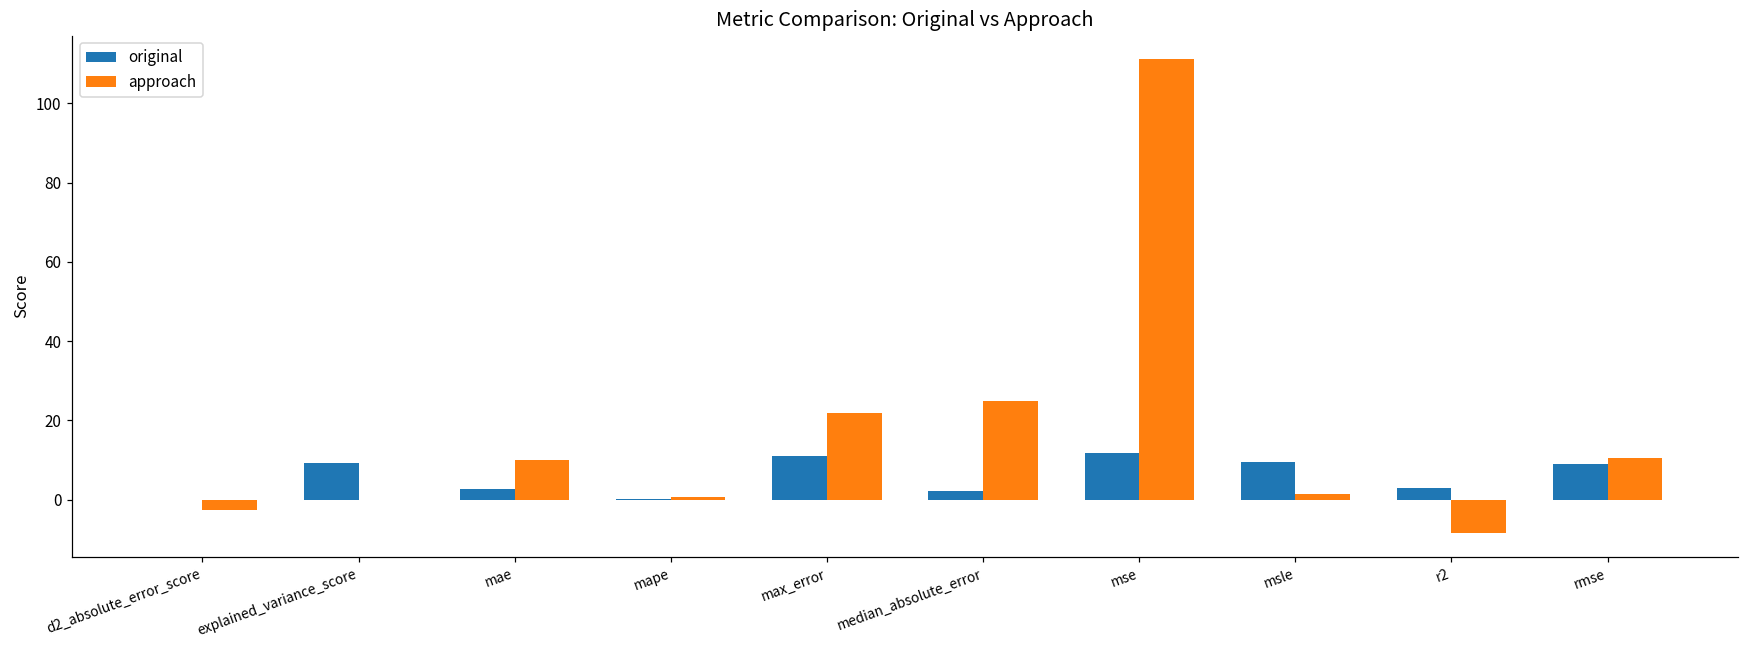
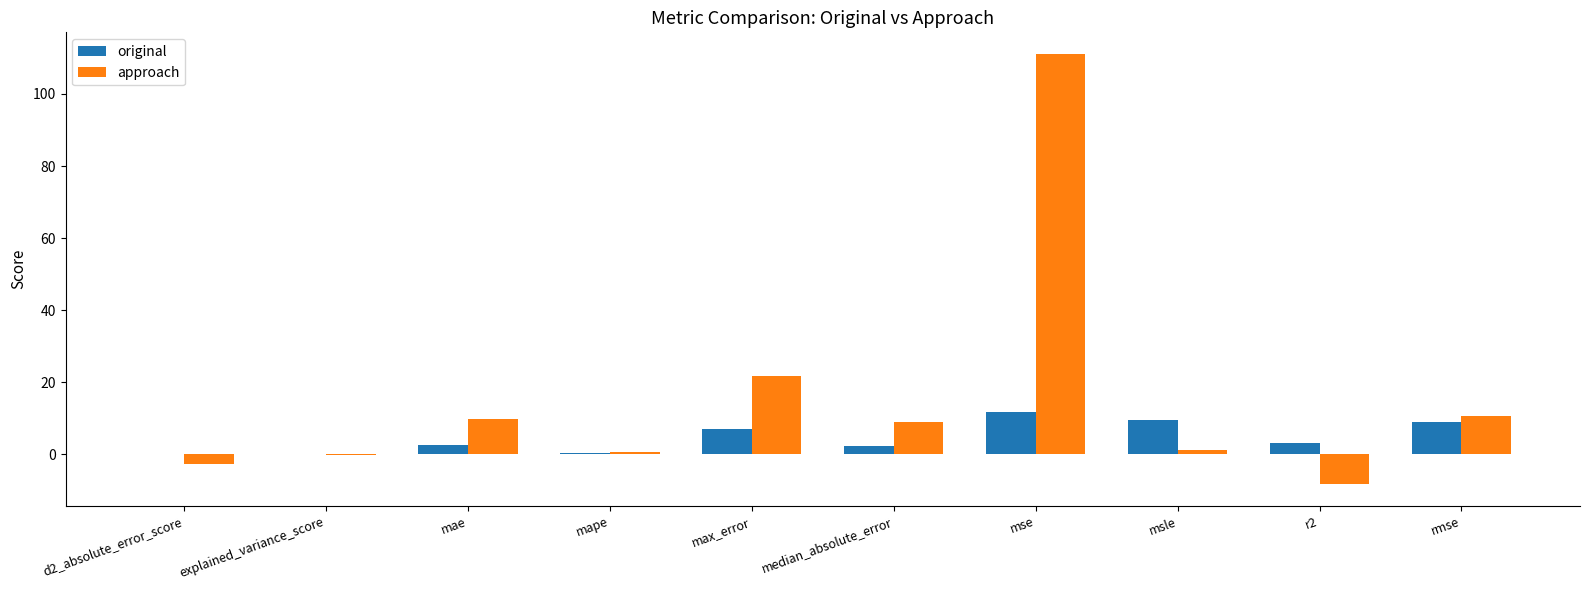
original, explained_variance_score: 9 -> 0
original, max_error: 11 -> 7
approach, median_absolute_error: 25 -> 9
